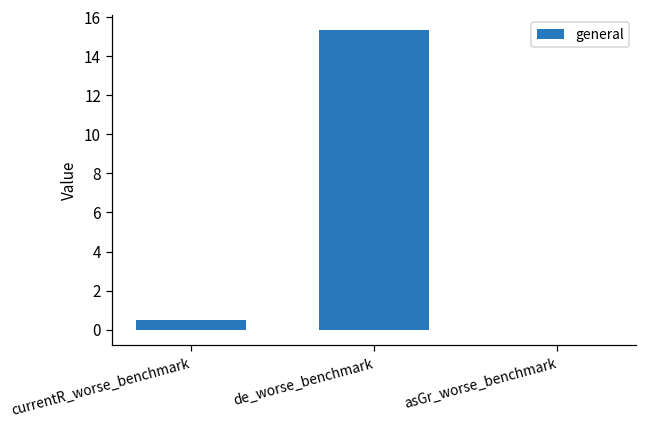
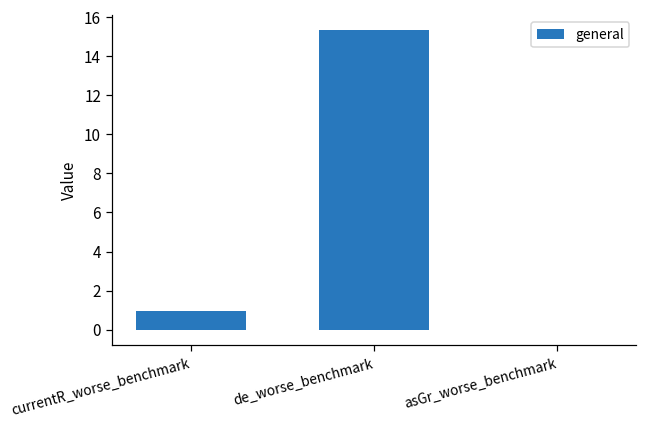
currentR_worse_benchmark: 0.5 -> 1.0
